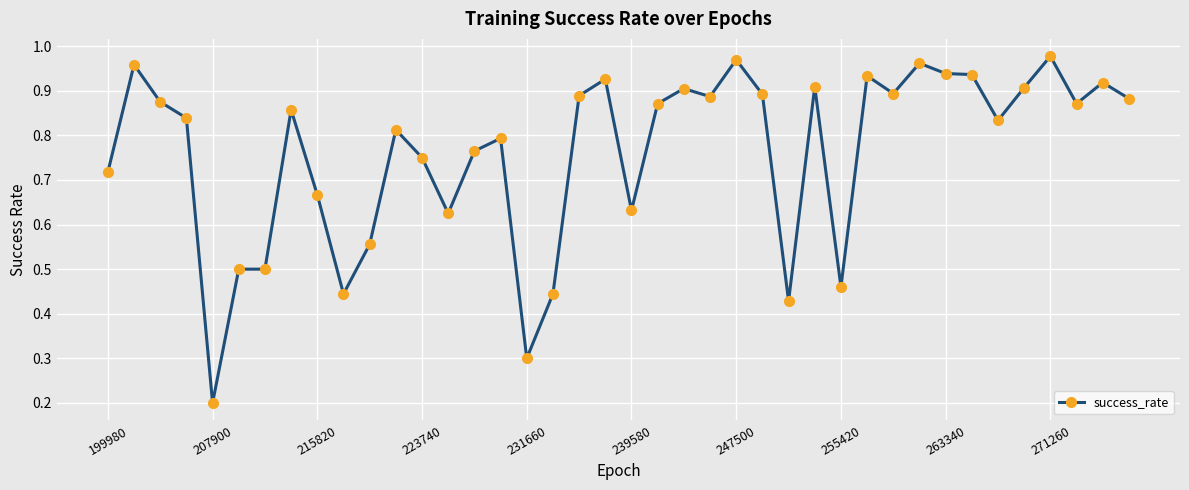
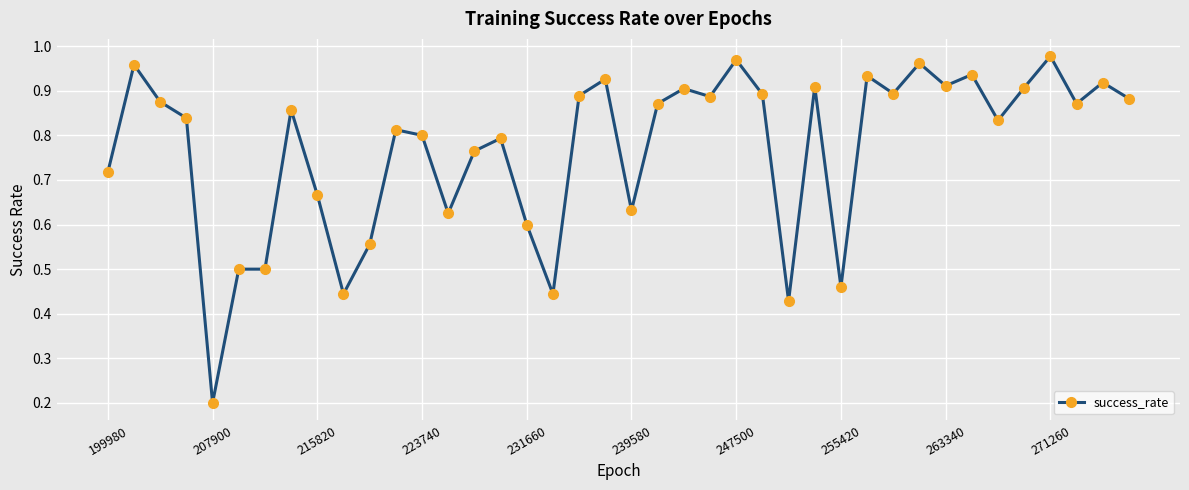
223740: 0.75 -> 0.80
231660: 0.3 -> 0.6
263340: 0.94 -> 0.91
